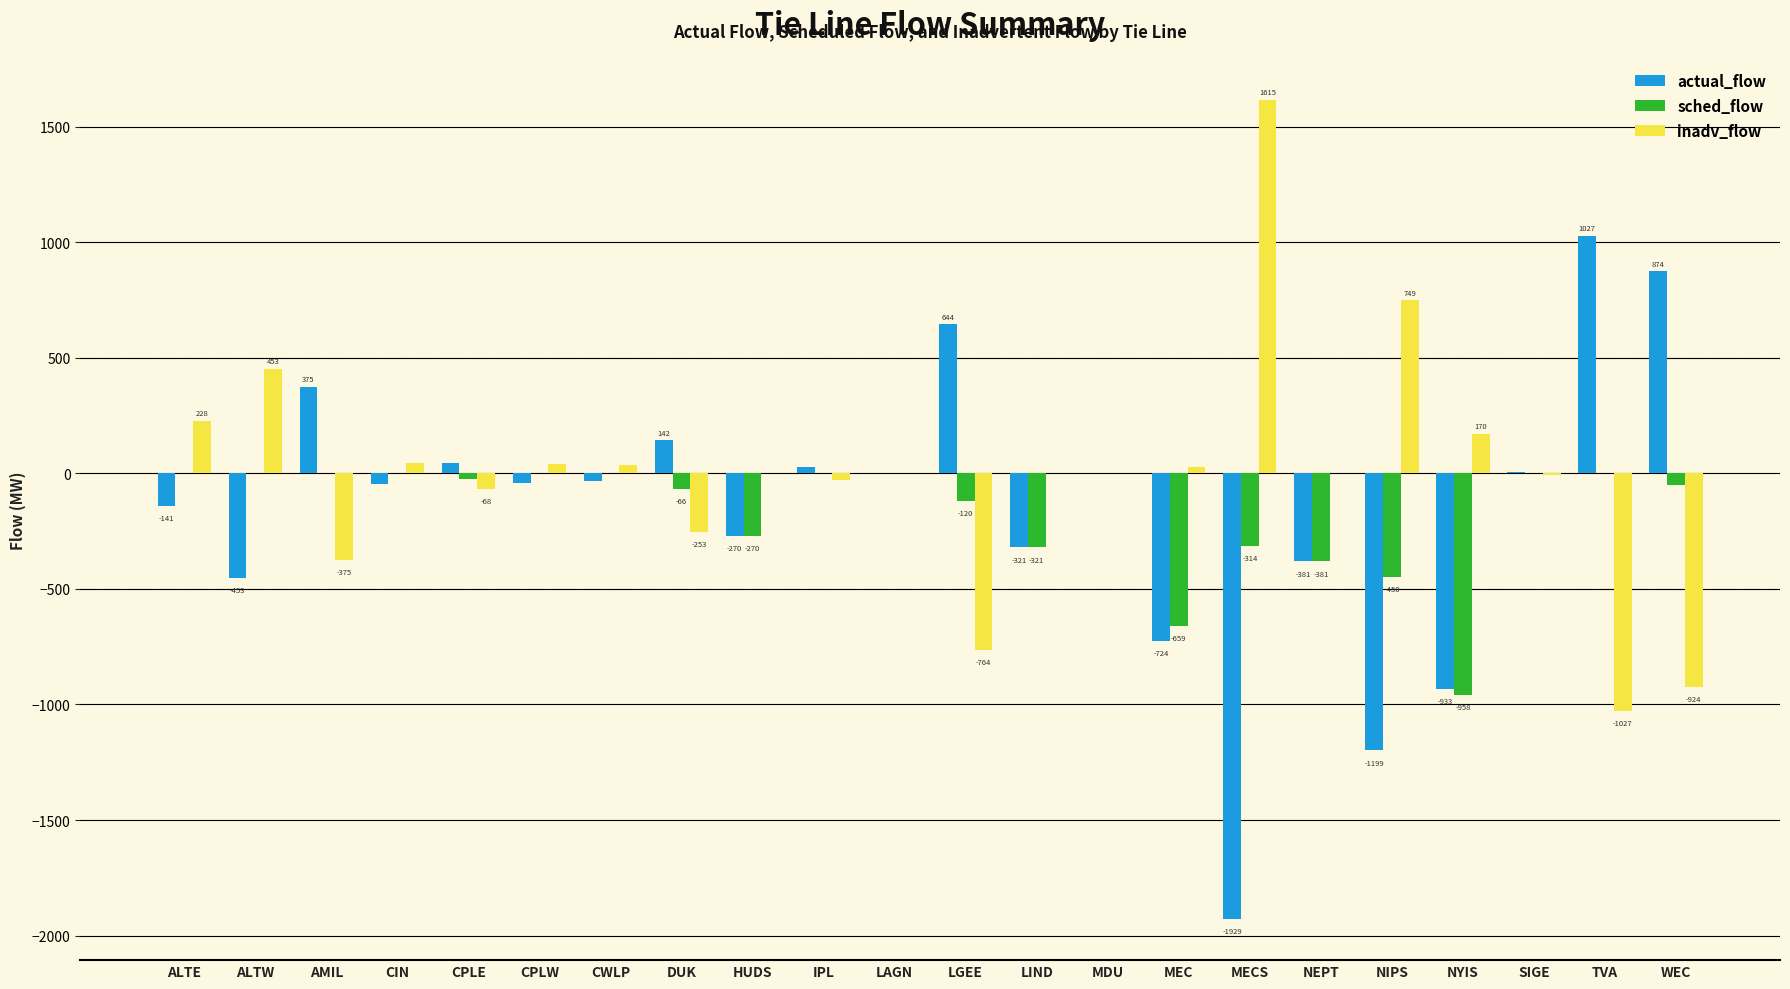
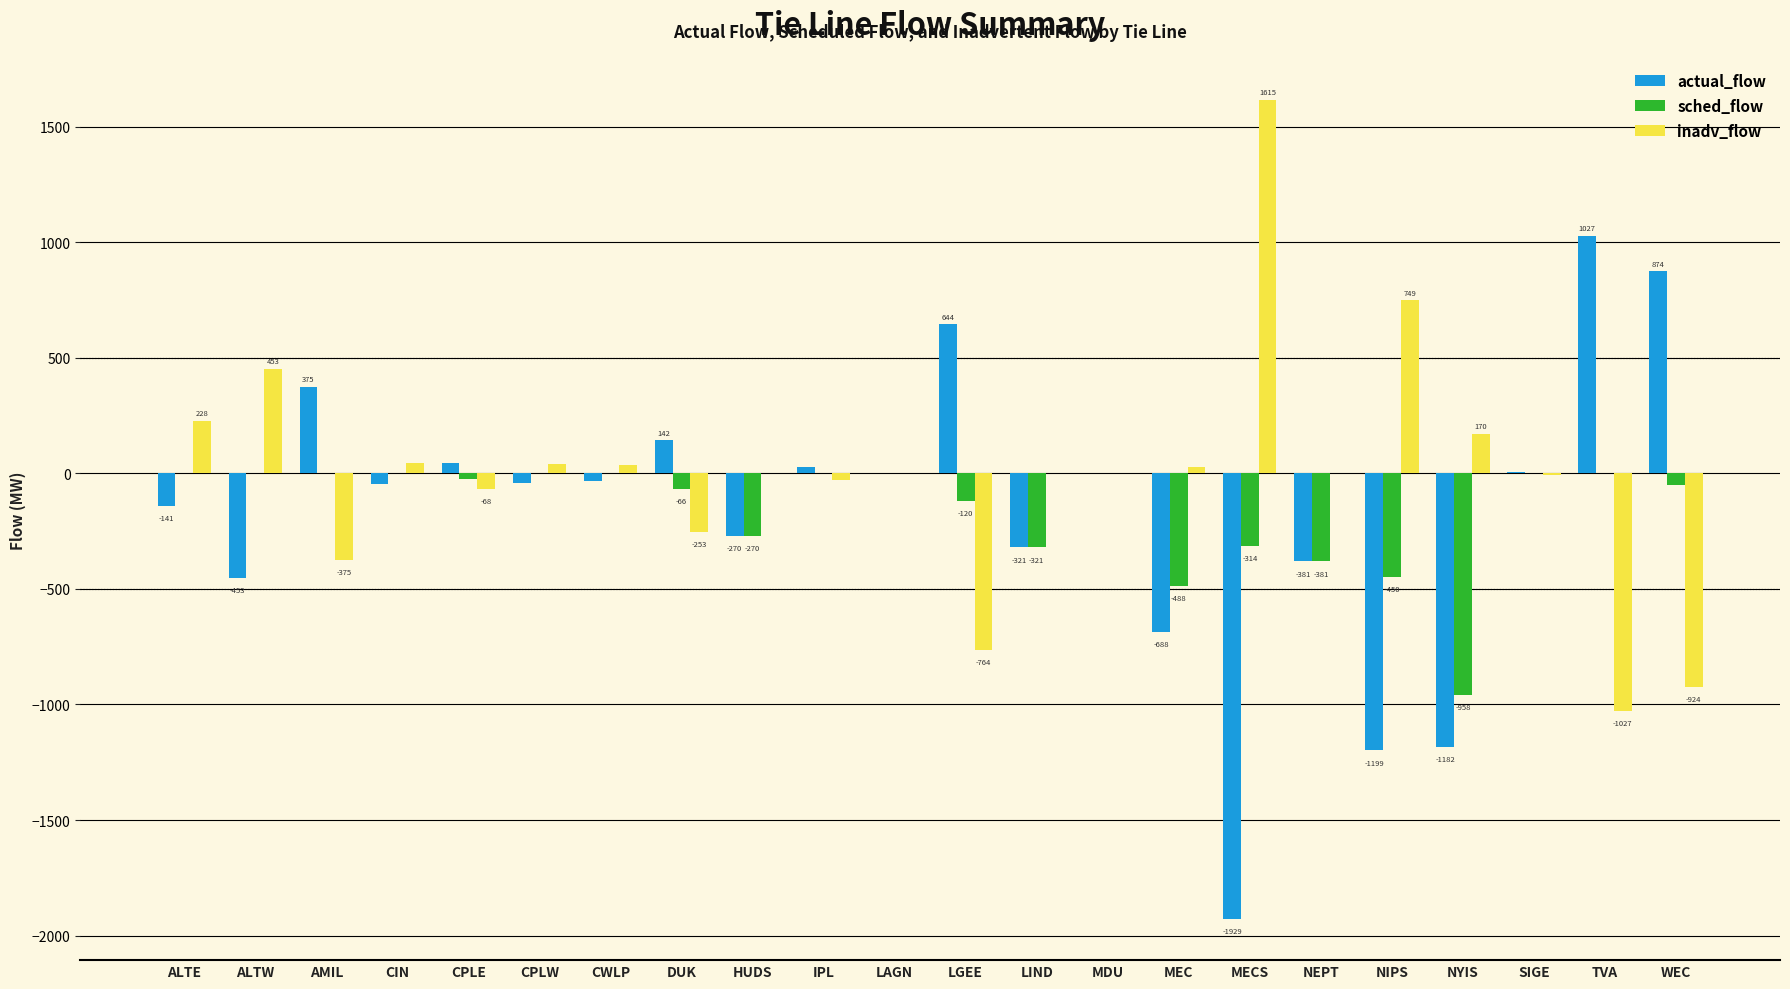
actual_flow, MEC: -724 -> -688
sched_flow, MEC: -659 -> -488
actual_flow, NYIS: -933 -> -1182
